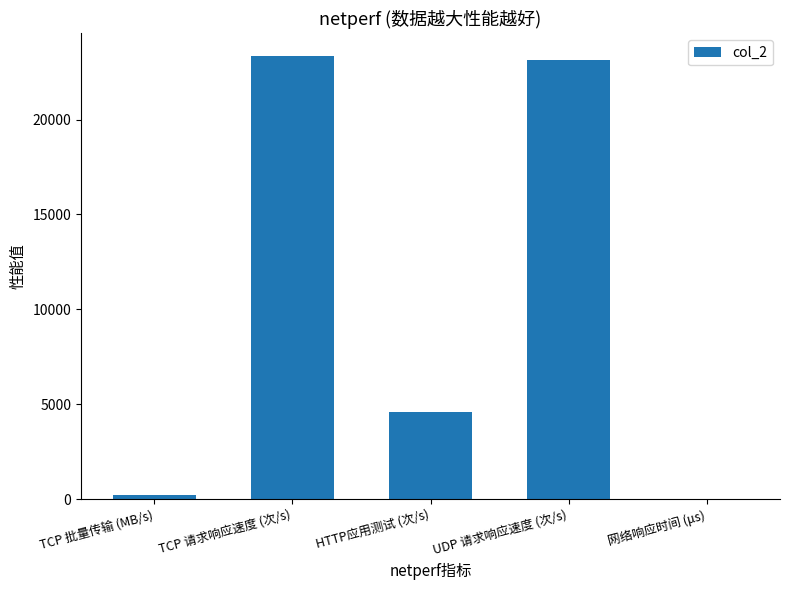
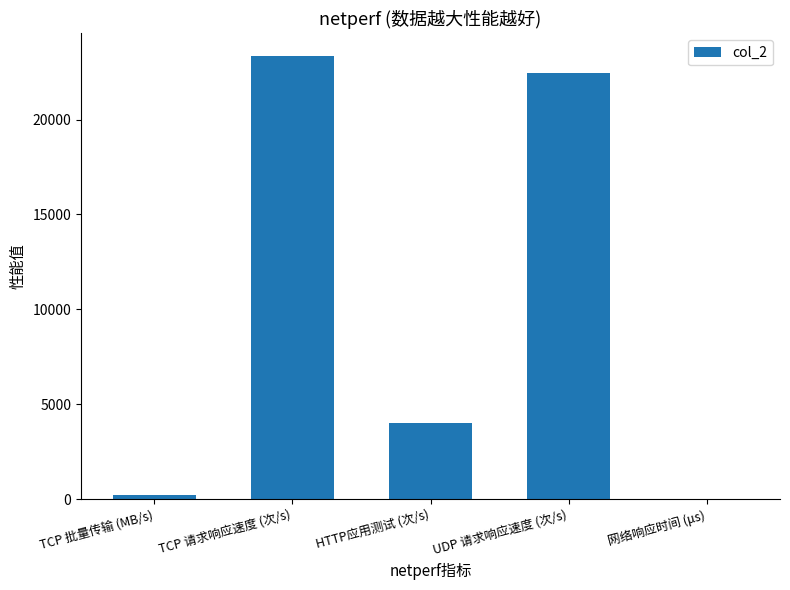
HTTP应用测试 (次/s): 4600 -> 4000
UDP 请求响应速度 (次/s): 23200 -> 22400
